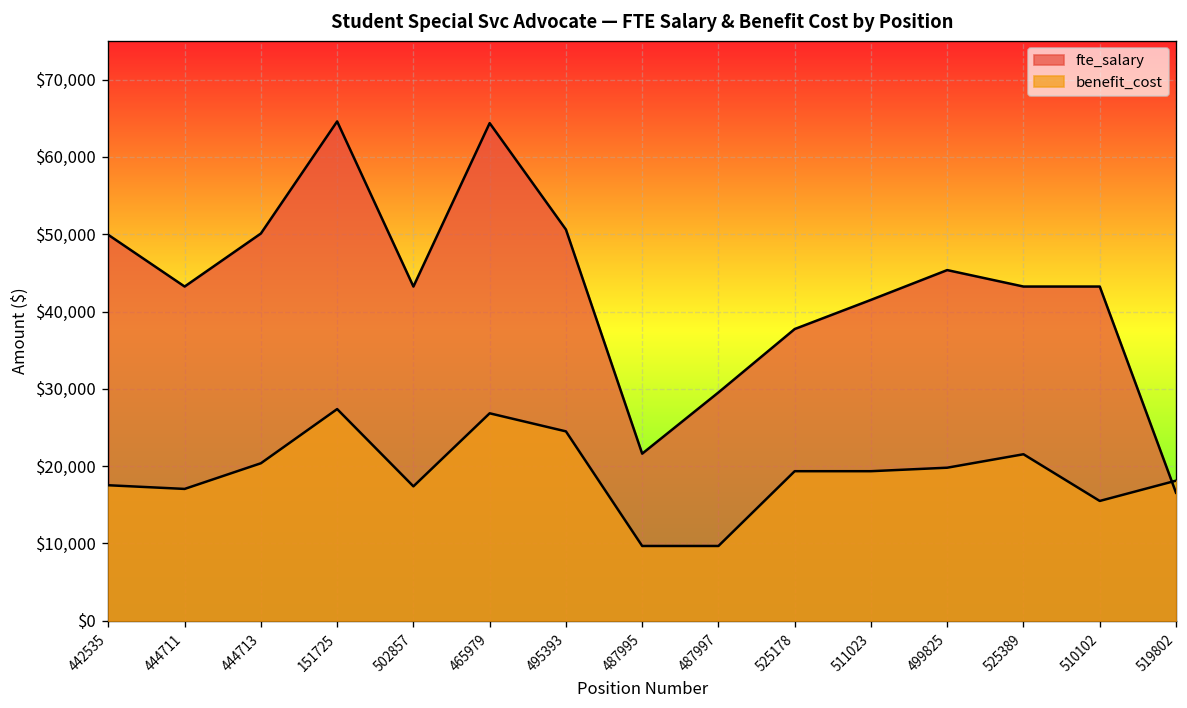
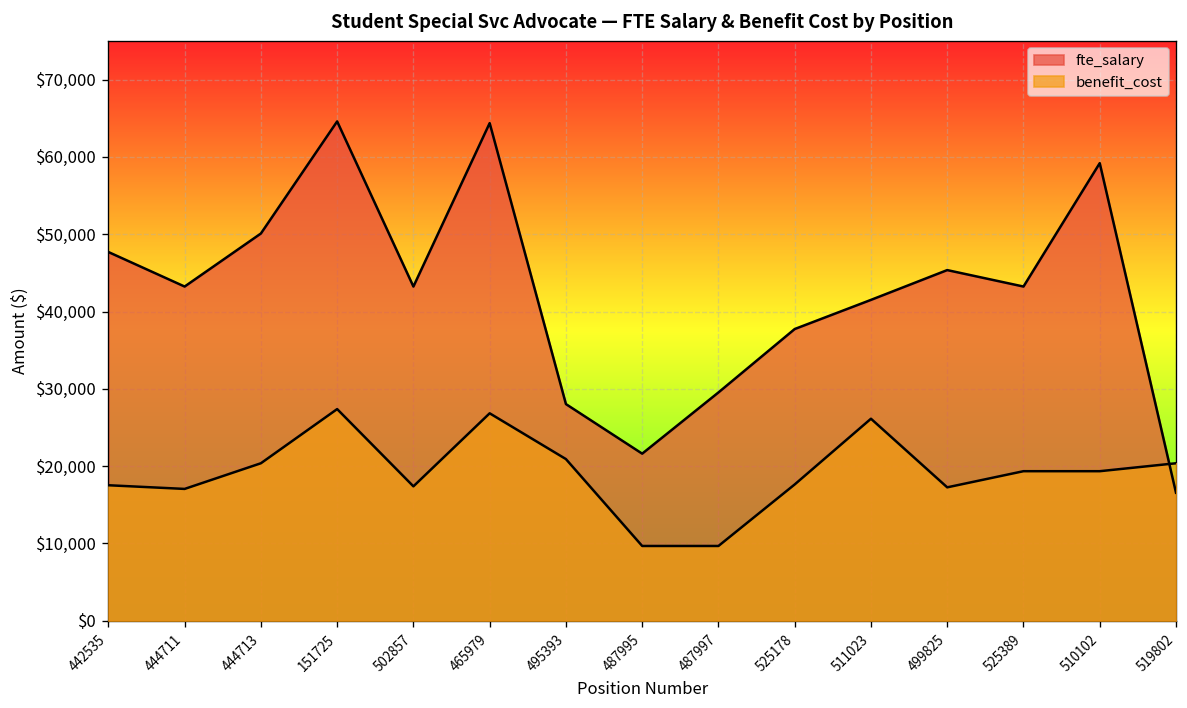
fte_salary, 442535: $50,000 -> $48,000
fte_salary, 495393: $51,000 -> $28,000
benefit_cost, 495393: $24,000 -> $21,000
benefit_cost, 525178: $19,000 -> $18,000
benefit_cost, 511023: $19,000 -> $26,000
benefit_cost, 499825: $20,000 -> $17,000
benefit_cost, 525389: $22,000 -> $19,000
fte_salary, 510102: $43,000 -> $59,000
benefit_cost, 510102: $15,000 -> $19,000
benefit_cost, 519802: $18,000 -> $20,000
